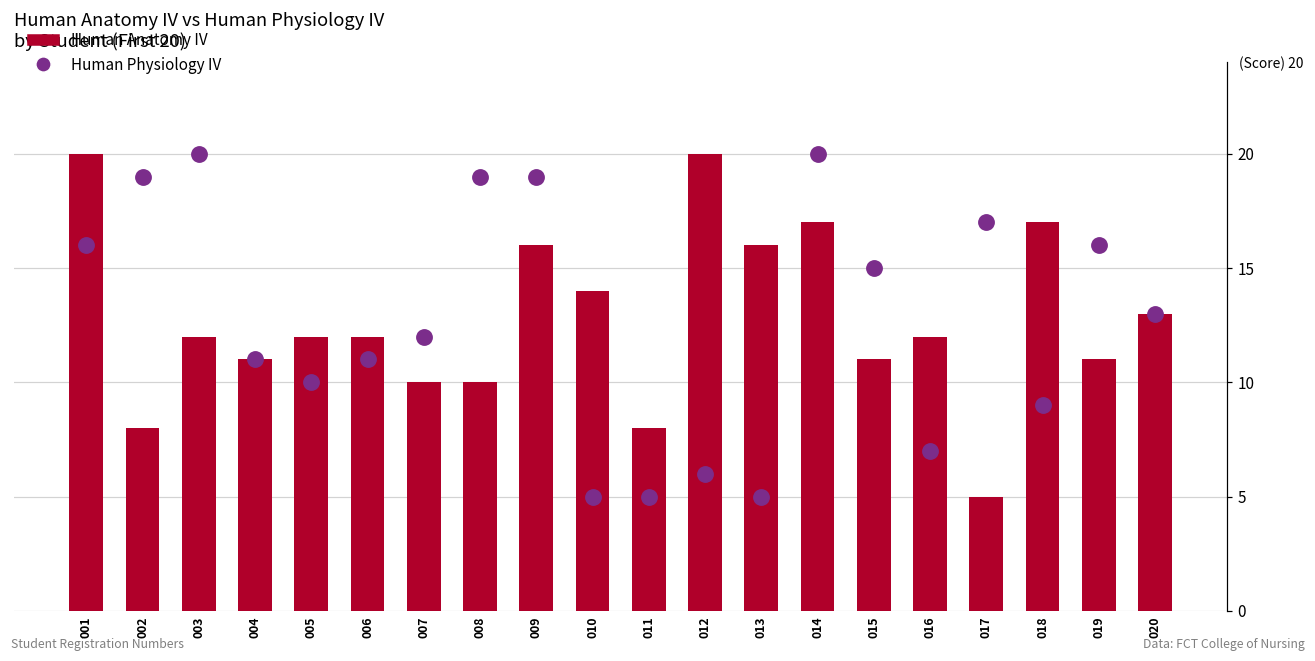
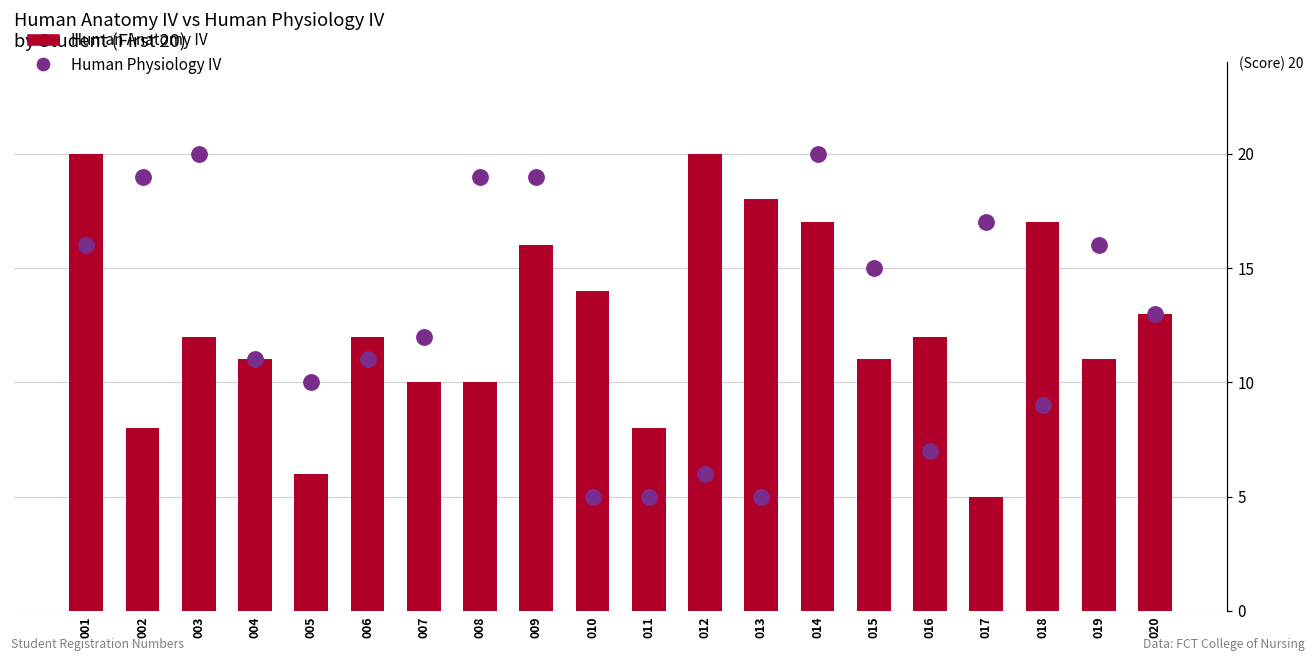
Human Anatomy IV, 005: 12 -> 6
Human Anatomy IV, 013: 16 -> 18
